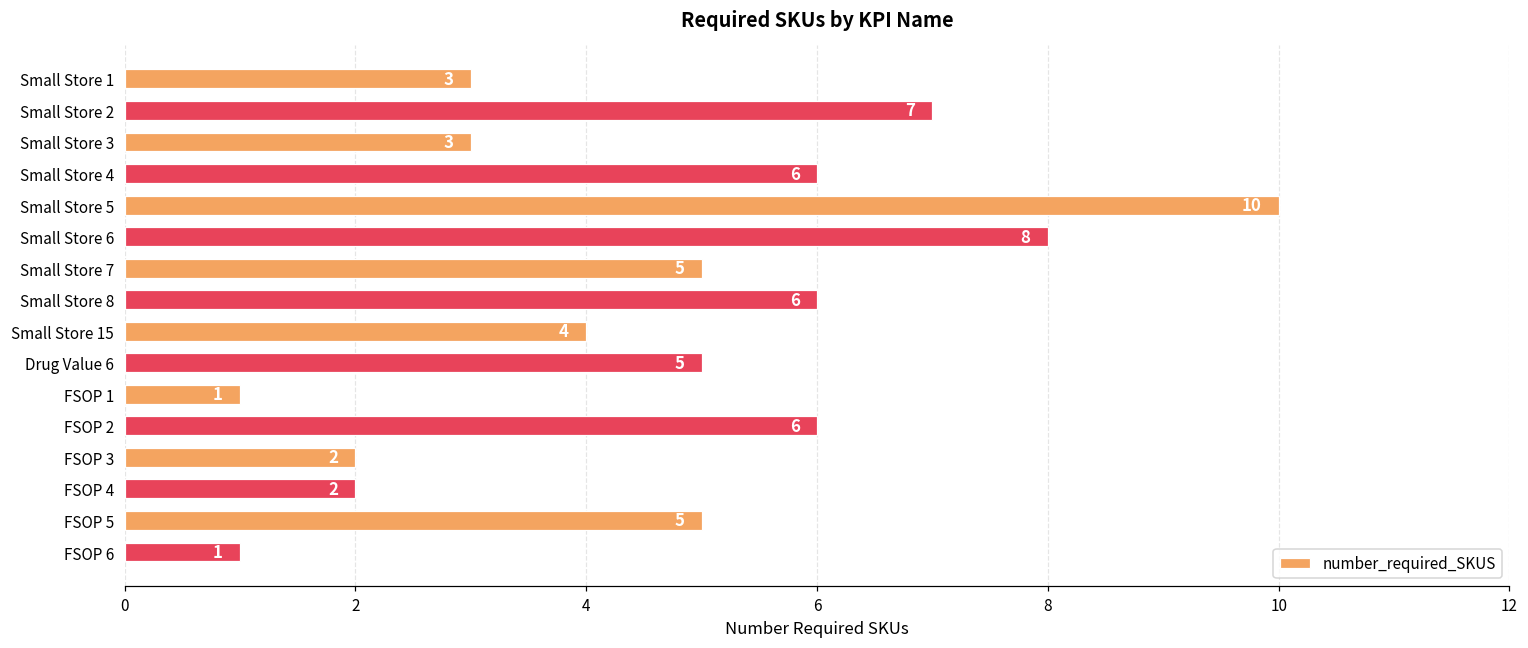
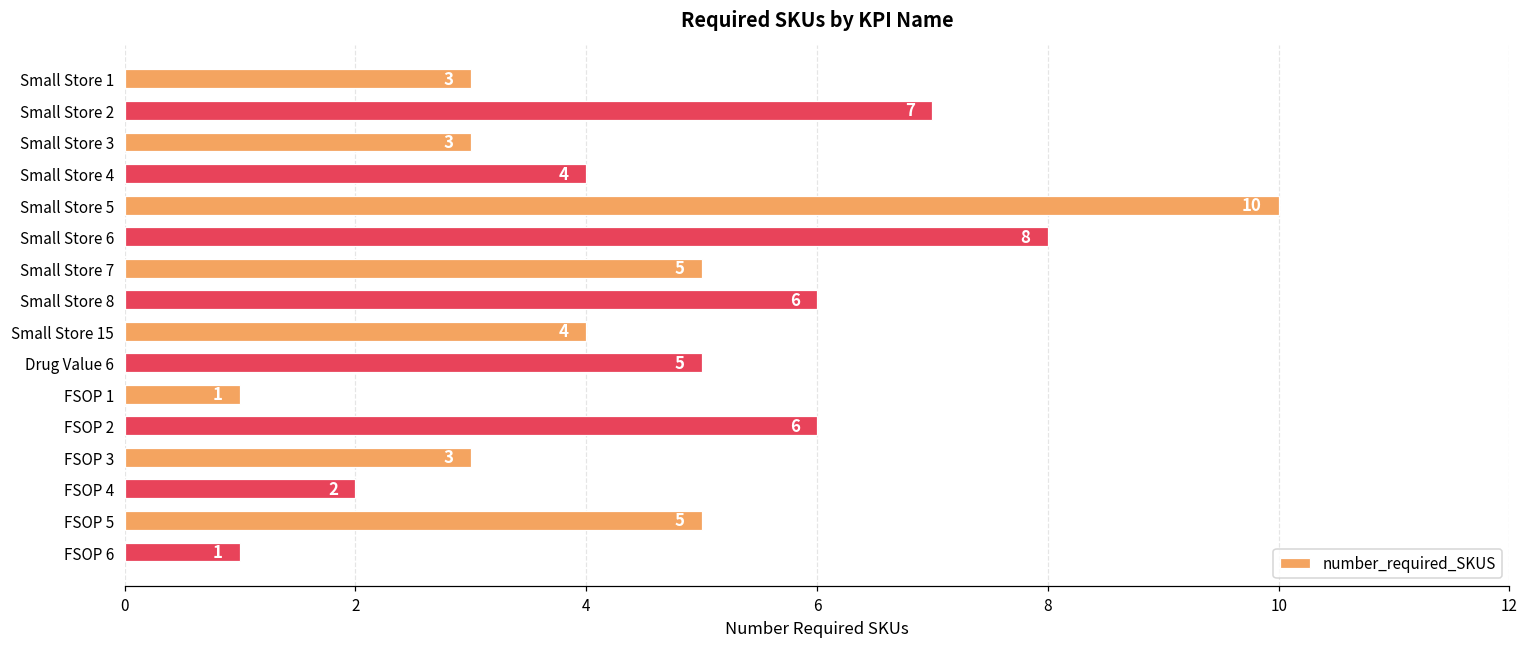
Small Store 4: 6 -> 4
FSOP 3: 2 -> 3
